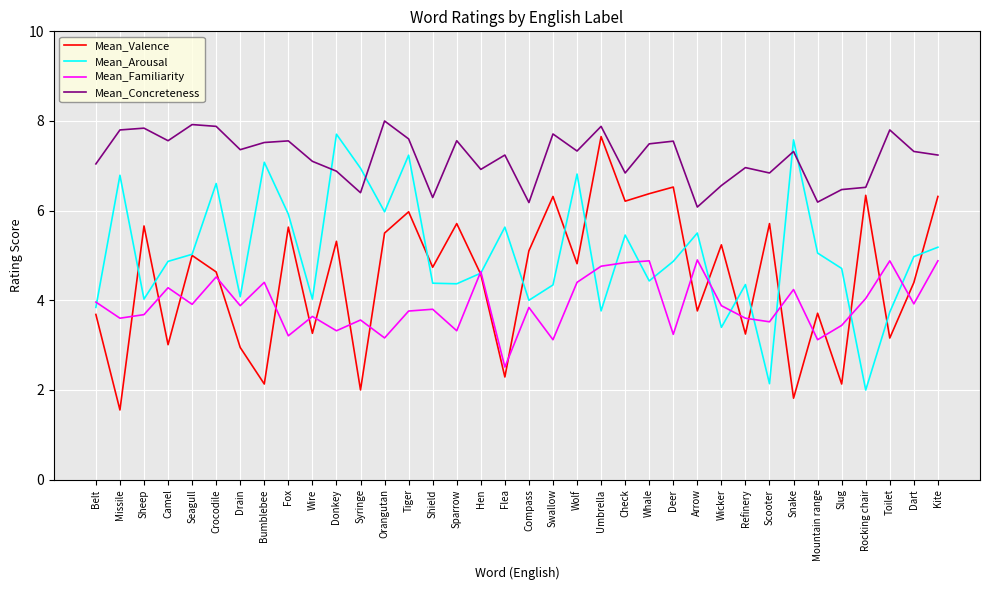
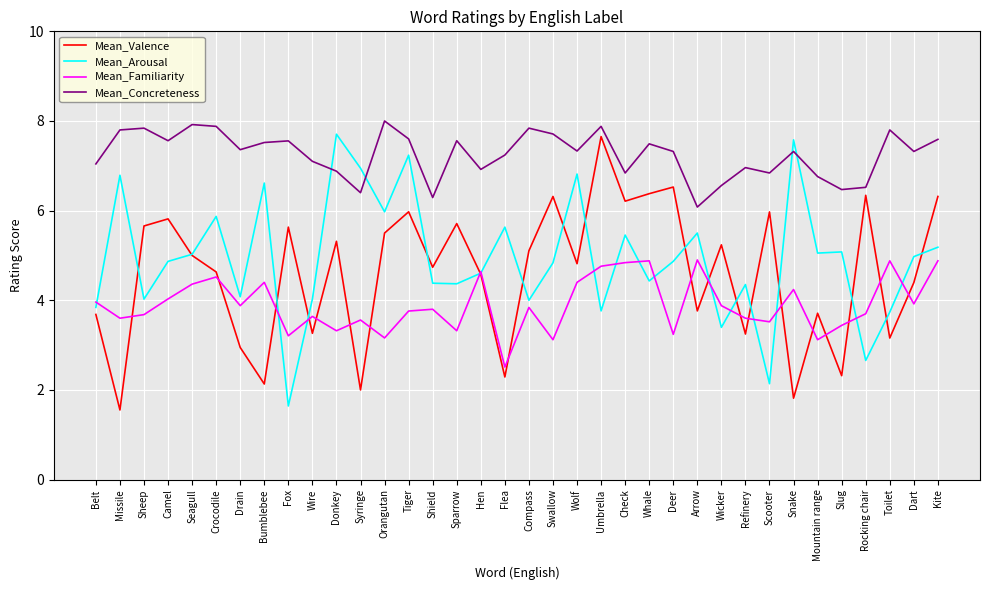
Mean_Valence, Camel: 3.0 -> 5.8
Mean_Familiarity, Camel: 4.3 -> 4.0
Mean_Familiarity, Seagull: 3.9 -> 4.4
Mean_Arousal, Crocodile: 6.6 -> 5.9
Mean_Arousal, Bumblebee: 7.1 -> 6.6
Mean_Arousal, Fox: 5.9 -> 1.6
Mean_Concreteness, Compass: 6.2 -> 7.8
Mean_Arousal, Swallow: 4.3 -> 4.8
Mean_Concreteness, Deer: 7.6 -> 7.3
Mean_Valence, Scooter: 5.7 -> 6.0
Mean_Concreteness, Mountain range: 6.2 -> 6.8
Mean_Valence, Slug: 2.1 -> 2.3
Mean_Arousal, Slug: 4.7 -> 5.1
Mean_Arousal, Rocking chair: 2.0 -> 2.7
Mean_Familiarity, Rocking chair: 4.0 -> 3.7
Mean_Concreteness, Kite: 7.2 -> 7.6
